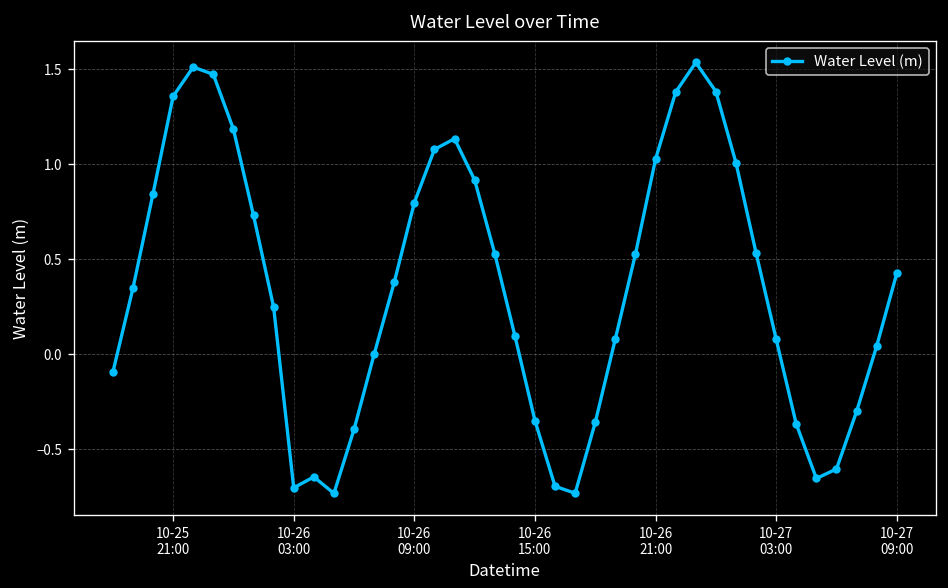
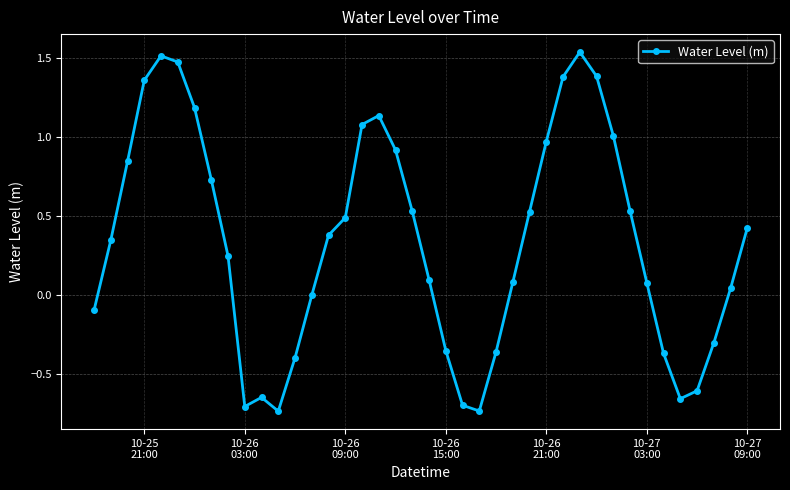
10-26 09:00: 0.80 -> 0.49
10-26 21:00: 1.03 -> 0.97
